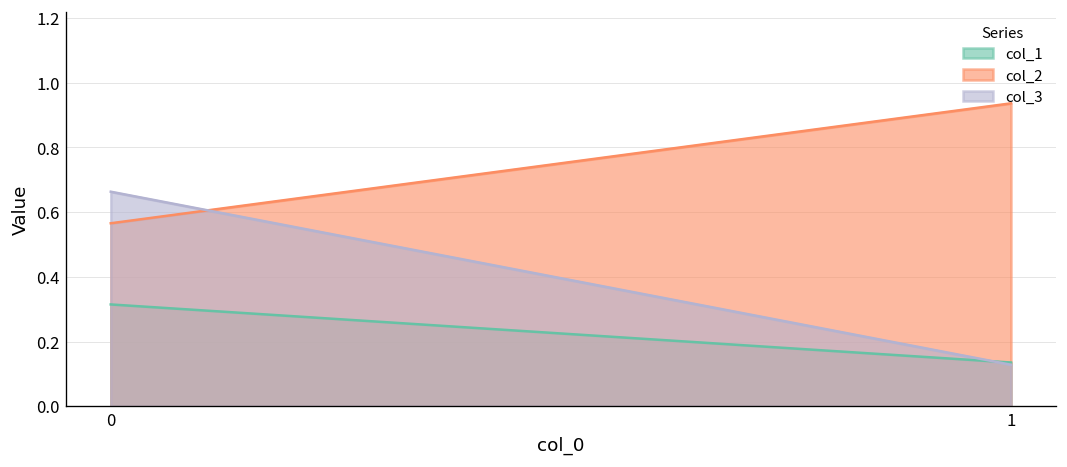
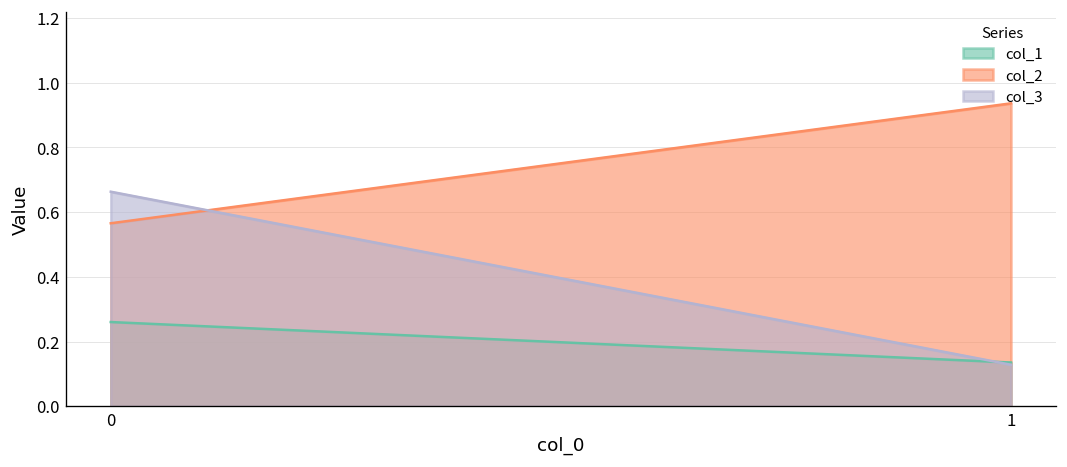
col_1, 0: 0.31 -> 0.26
